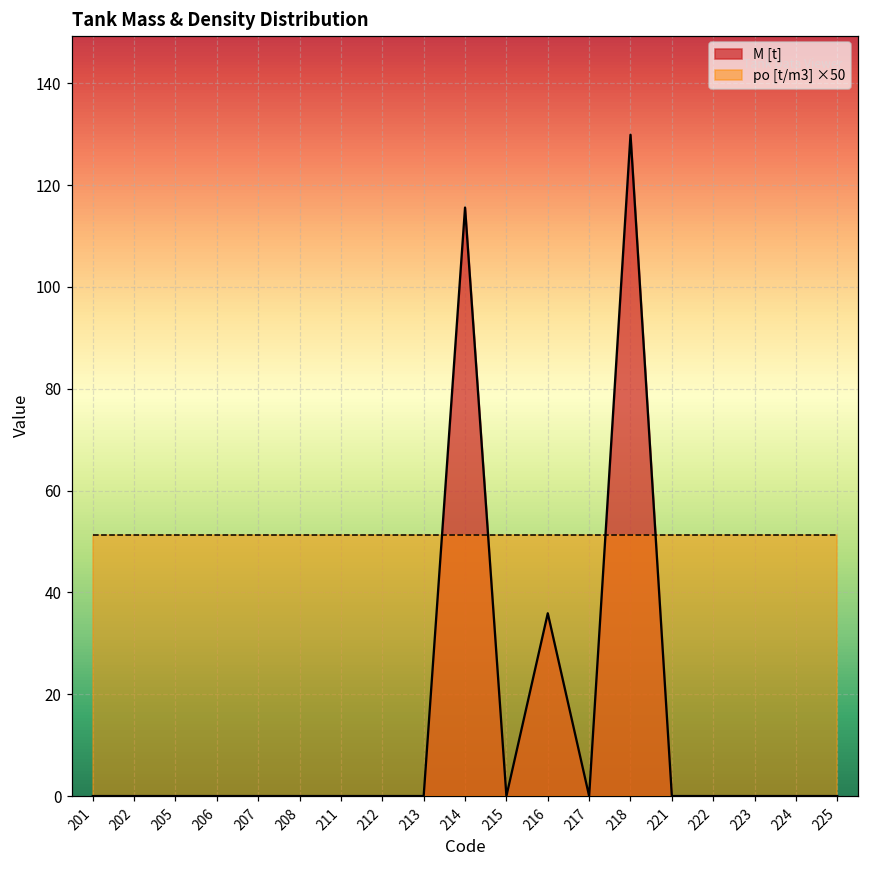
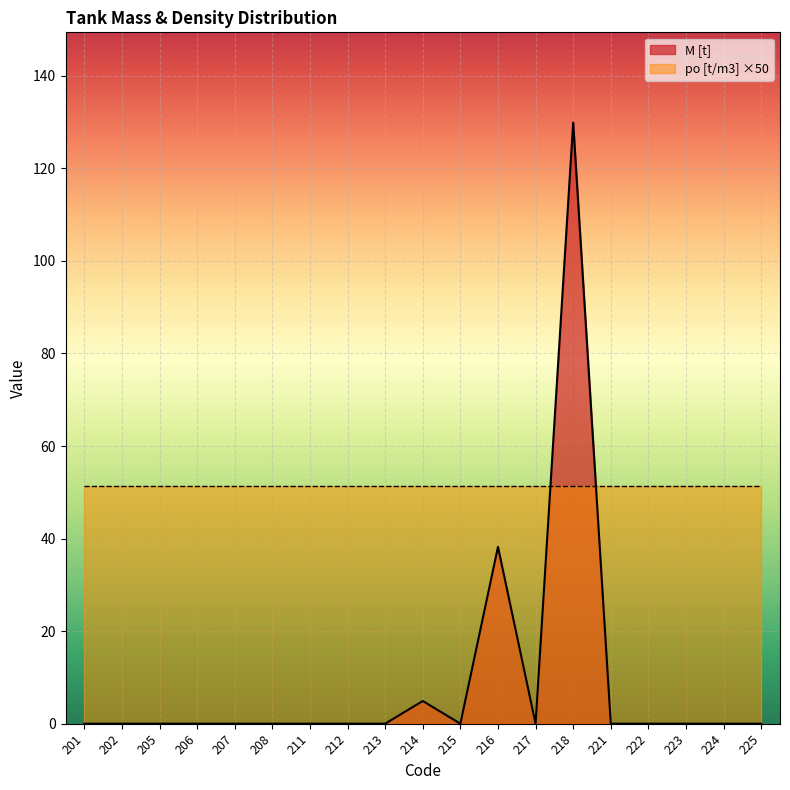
M [t], 214: 116 -> 5
M [t], 216: 36 -> 38
